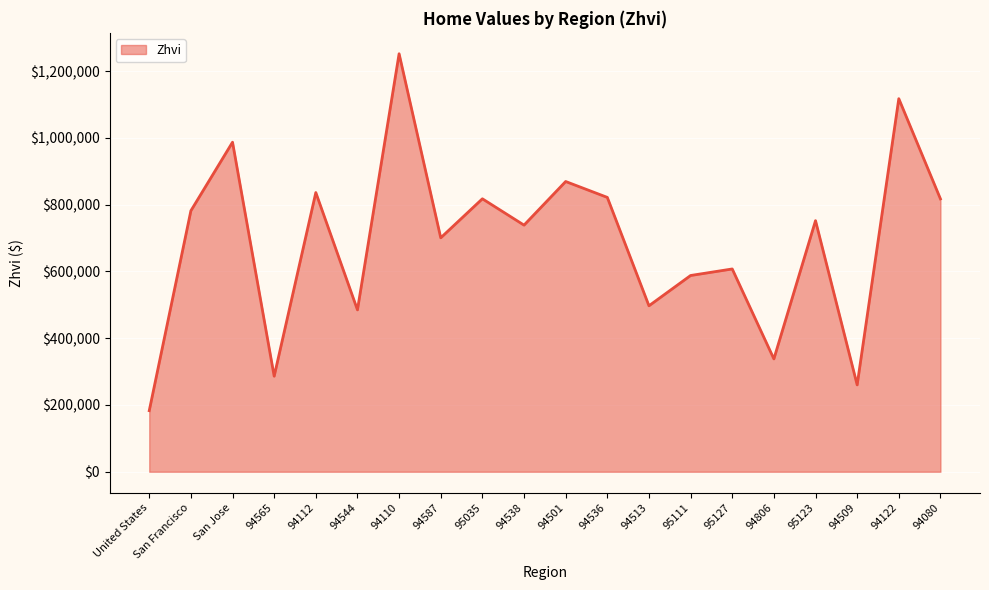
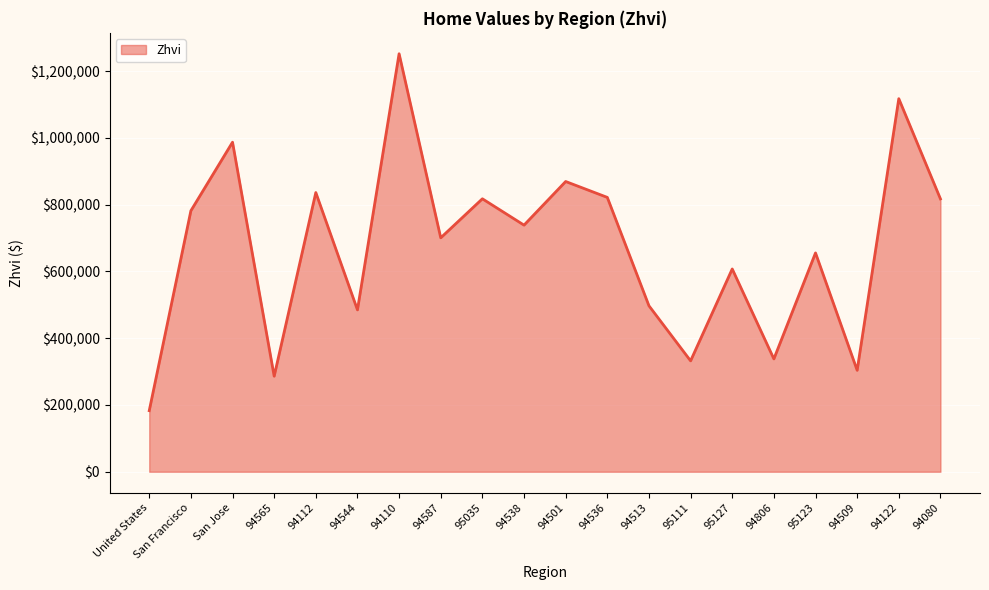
95111: $590,000 -> $330,000
95123: $750,000 -> $660,000
94509: $260,000 -> $300,000
